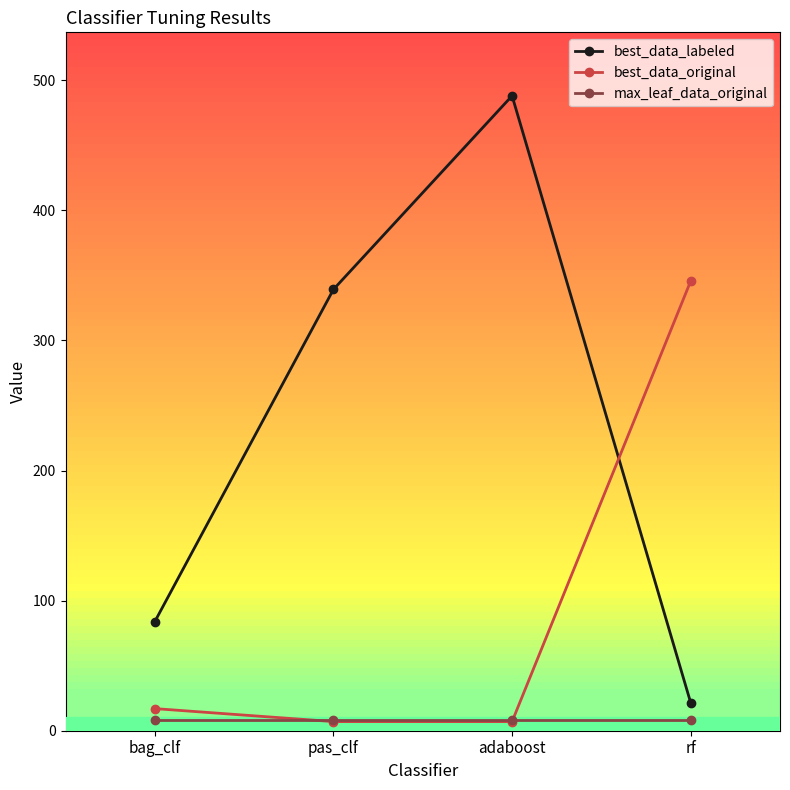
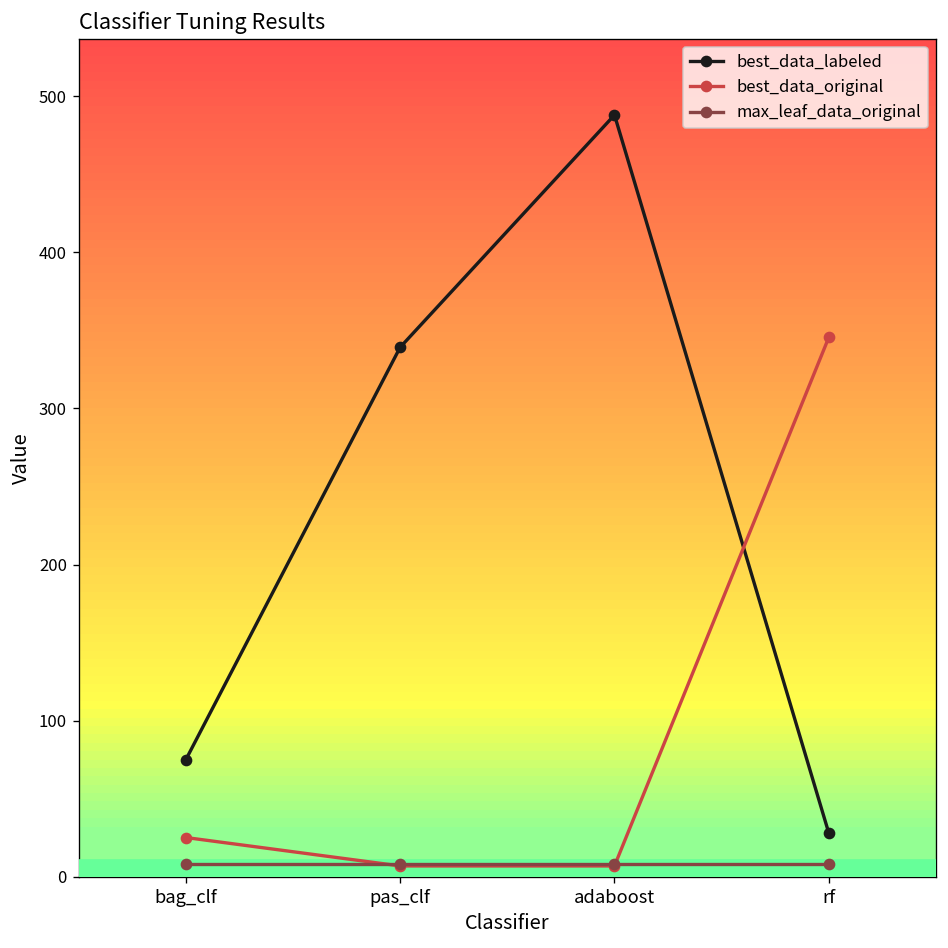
best_data_labeled, bag_clf: 84 -> 75
best_data_original, bag_clf: 17 -> 25
best_data_labeled, rf: 22 -> 28
